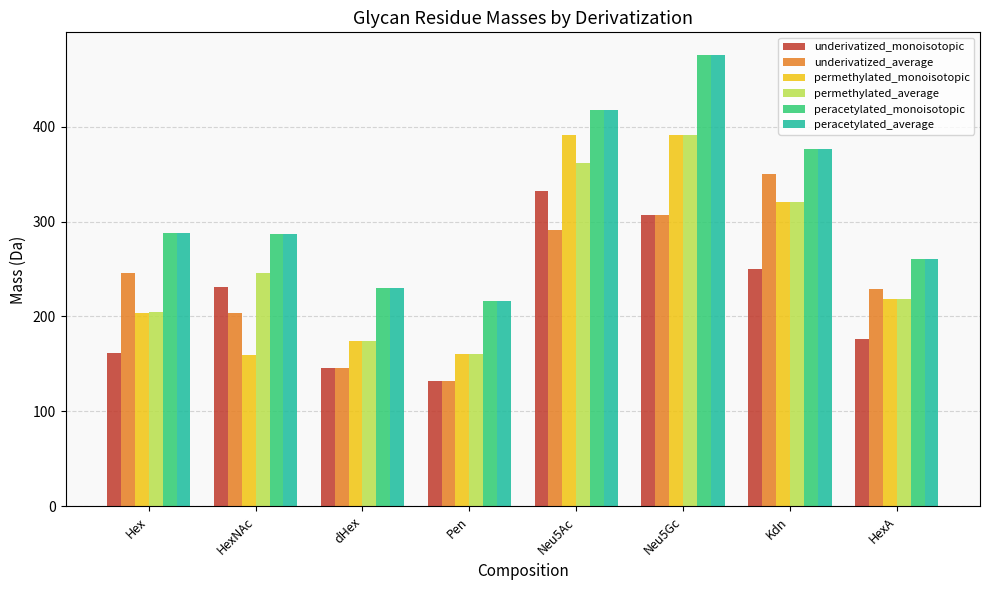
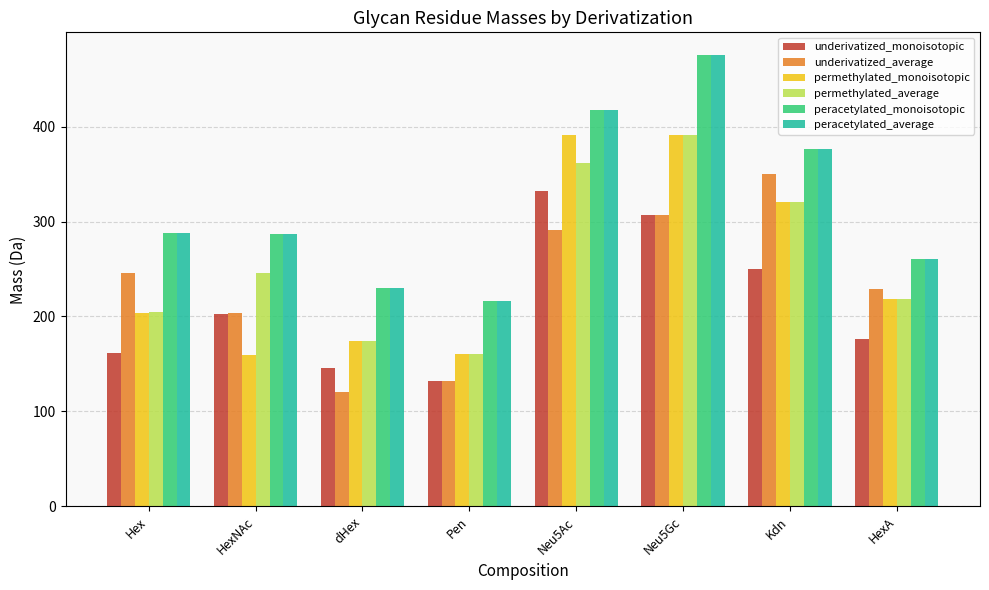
underivatized_monoisotopic, HexNAc: 230 -> 200
underivatized_average, dHex: 150 -> 120
